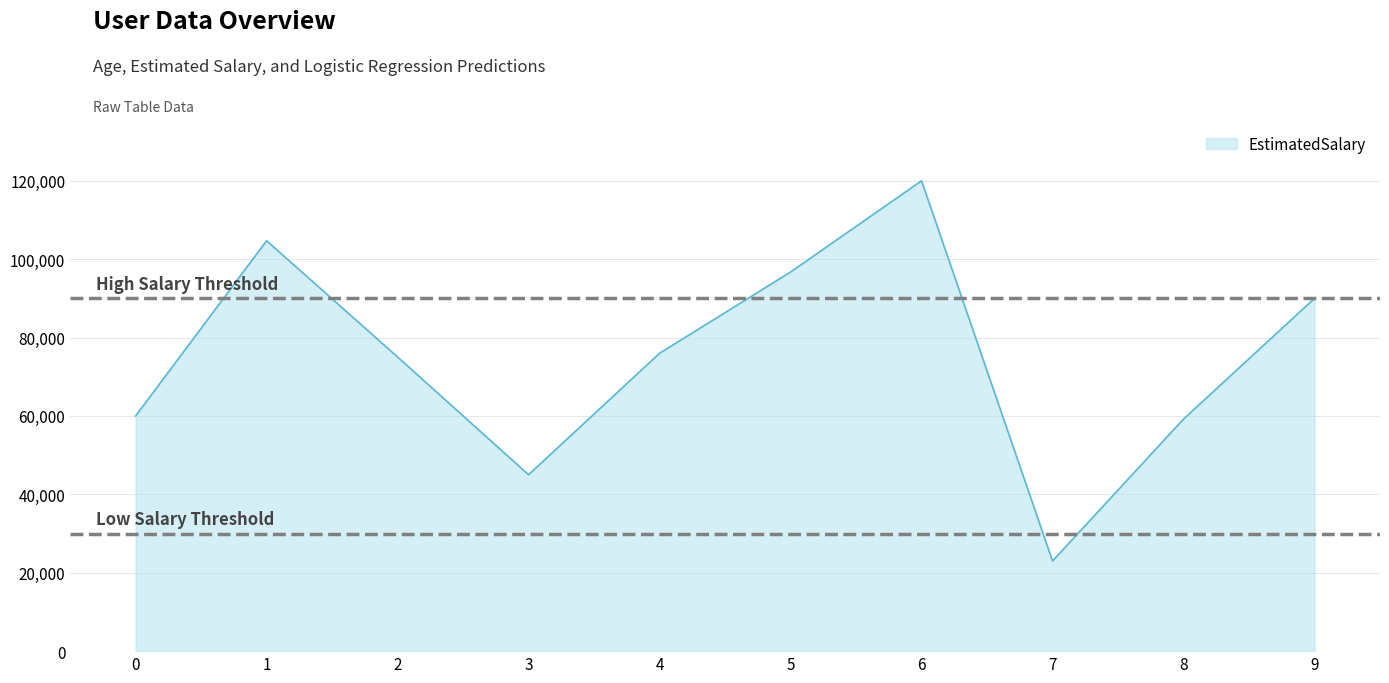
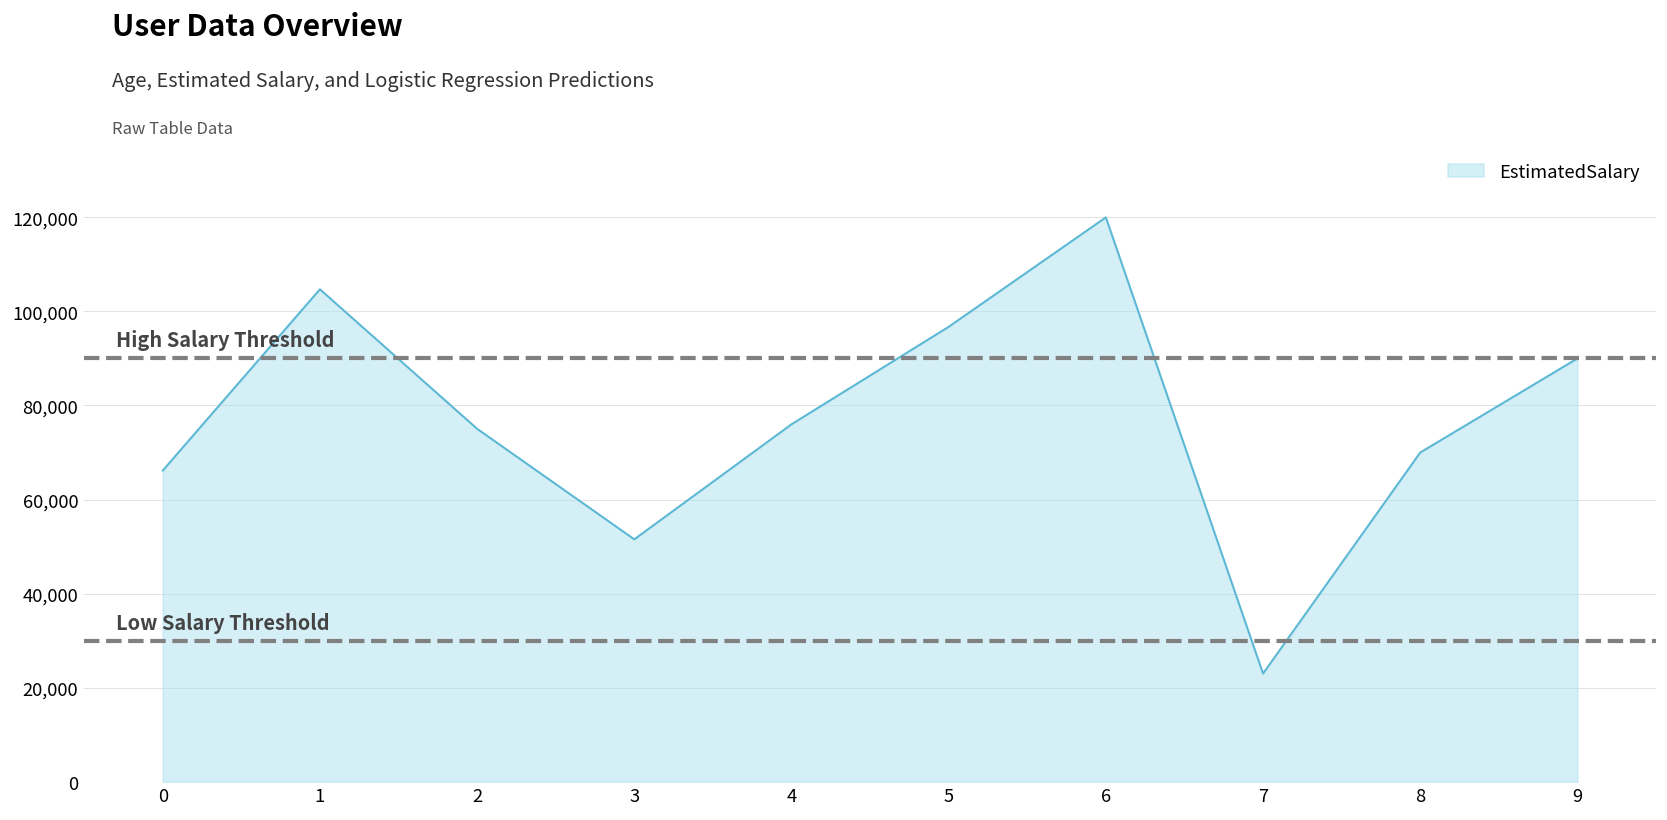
0: 60,000 -> 66,000
3: 45,000 -> 52,000
8: 59,000 -> 70,000
